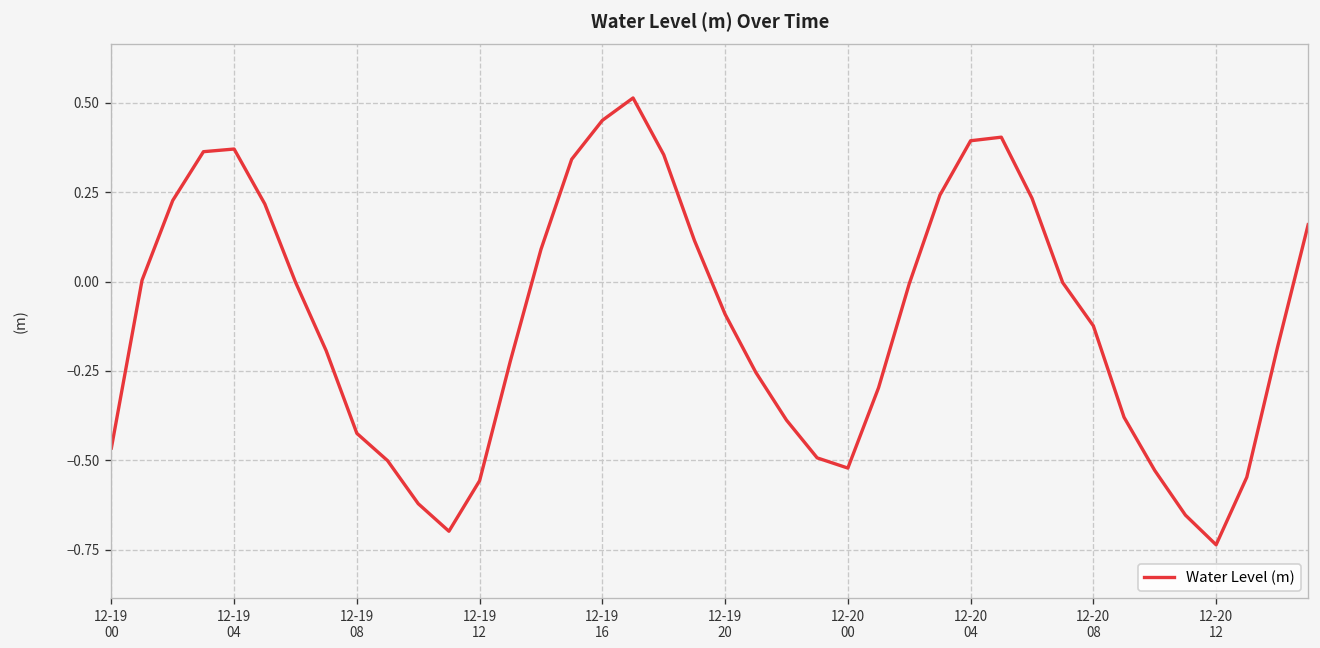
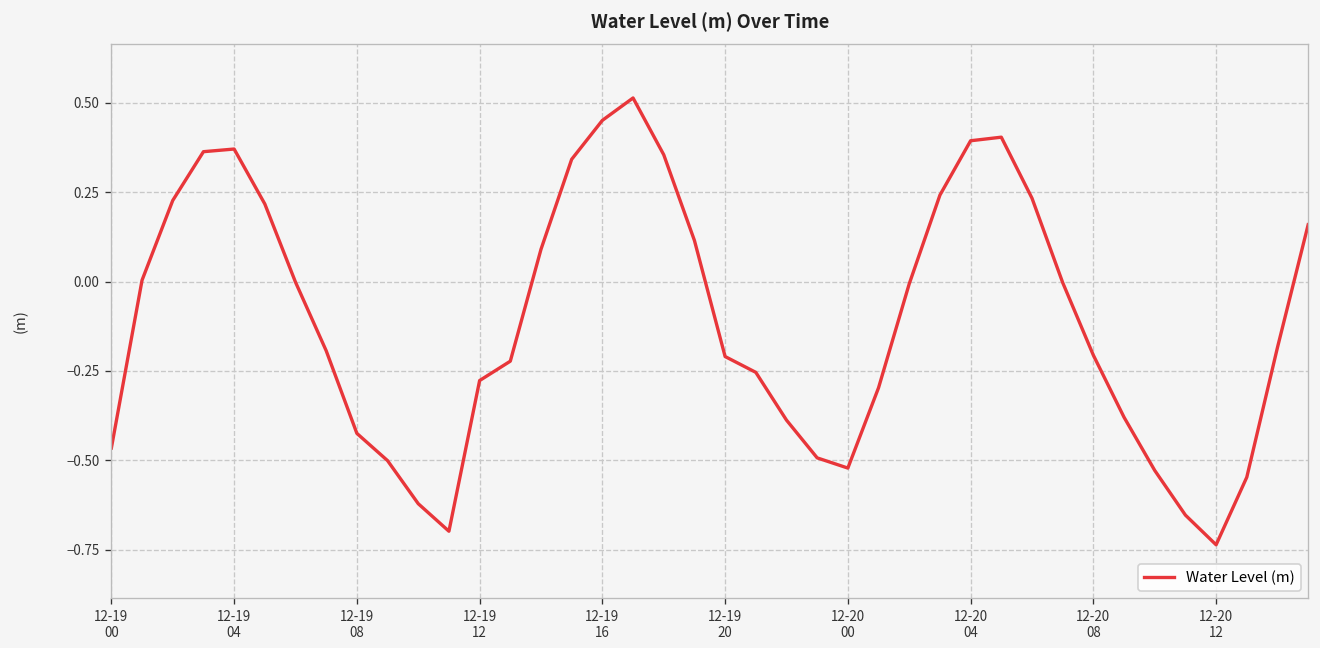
12-19 12: -0.56 -> -0.28
12-19 20: -0.09 -> -0.21
12-20 08: -0.12 -> -0.21
